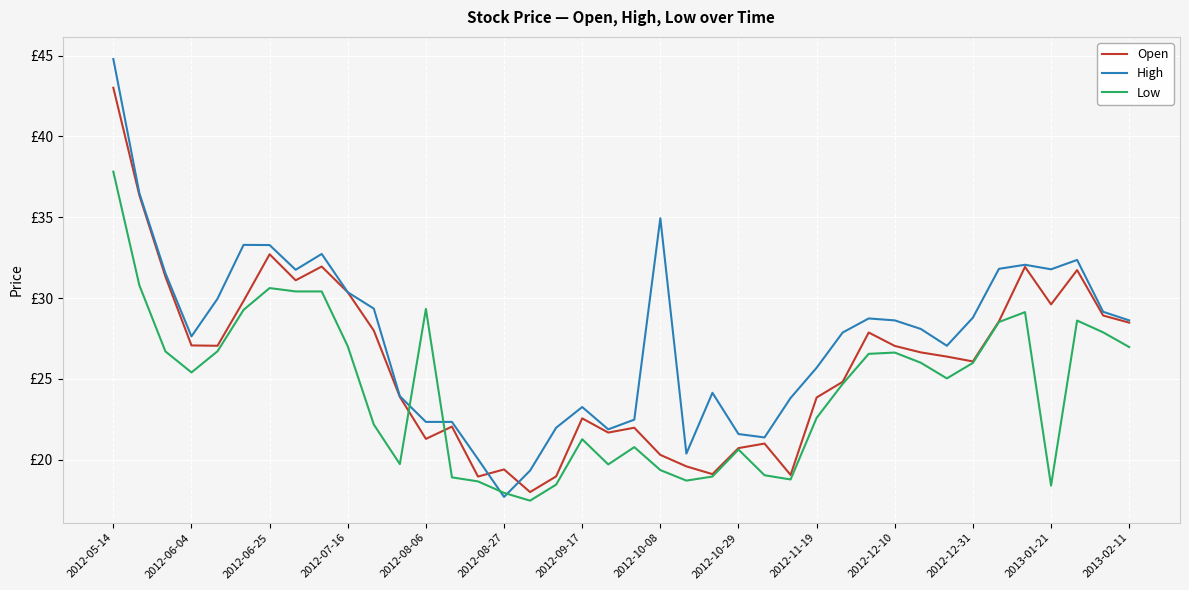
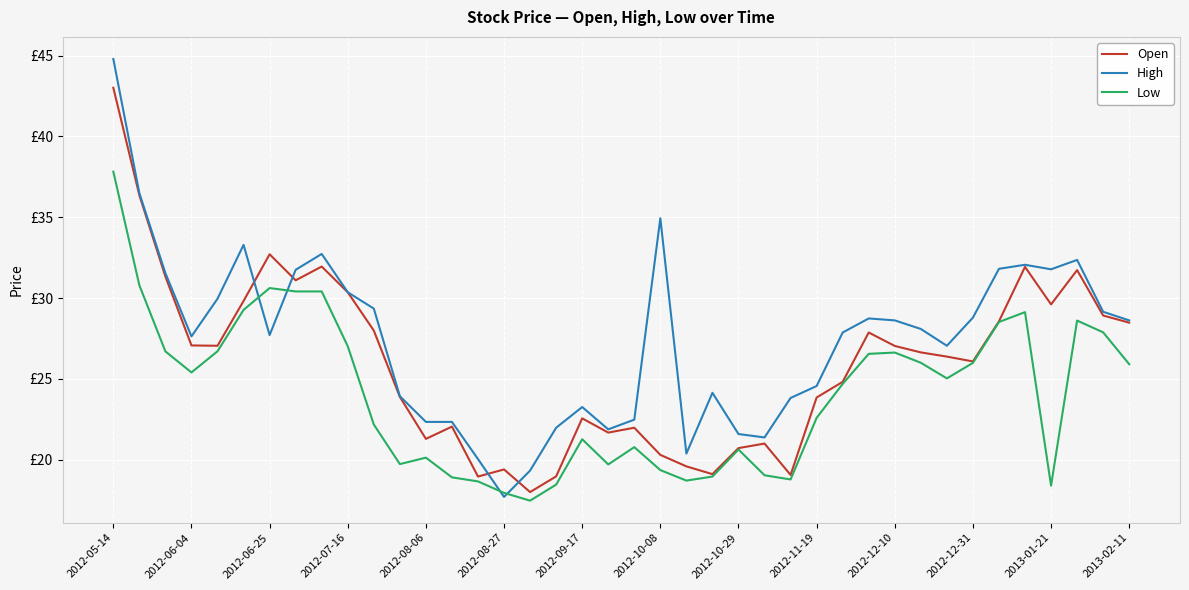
High, 2012-06-25: £33.3 -> £27.7
Low, 2012-08-06: £29.3 -> £20.1
High, 2012-11-19: £25.7 -> £24.6
Low, 2013-02-11: £27.0 -> £25.9
